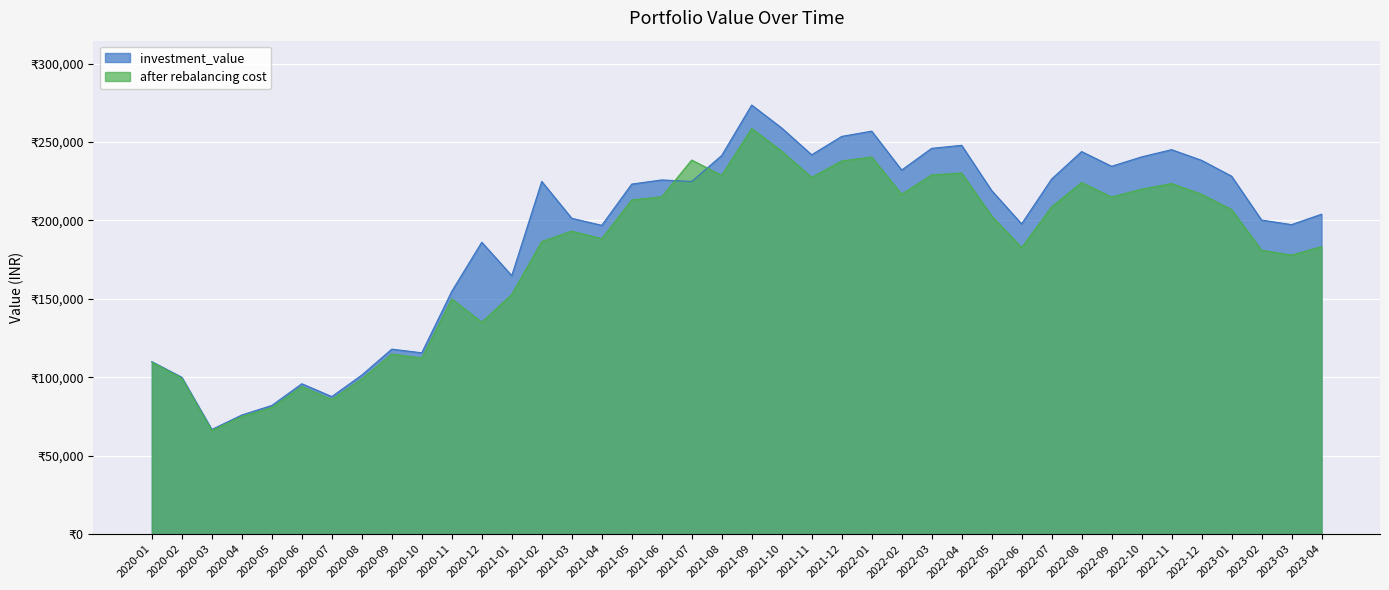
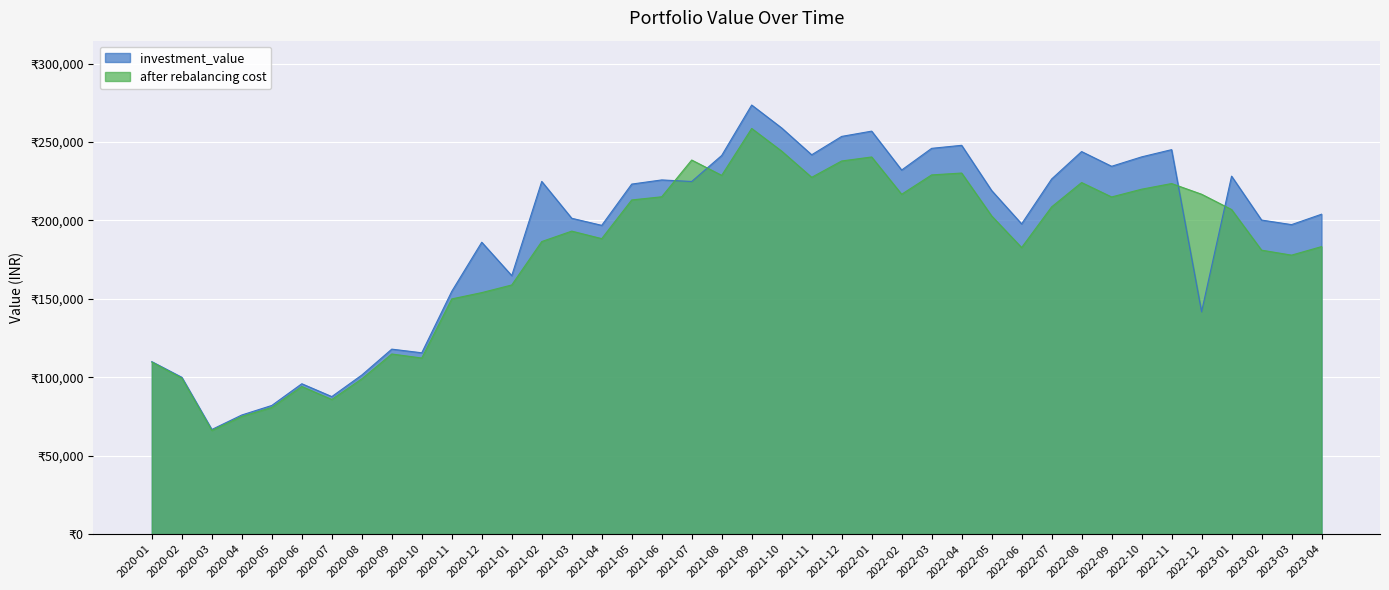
after rebalancing cost, 2020-12: ₹135,000 -> ₹154,000
after rebalancing cost, 2021-01: ₹153,000 -> ₹159,000
investment_value, 2022-12: ₹238,000 -> ₹142,000
